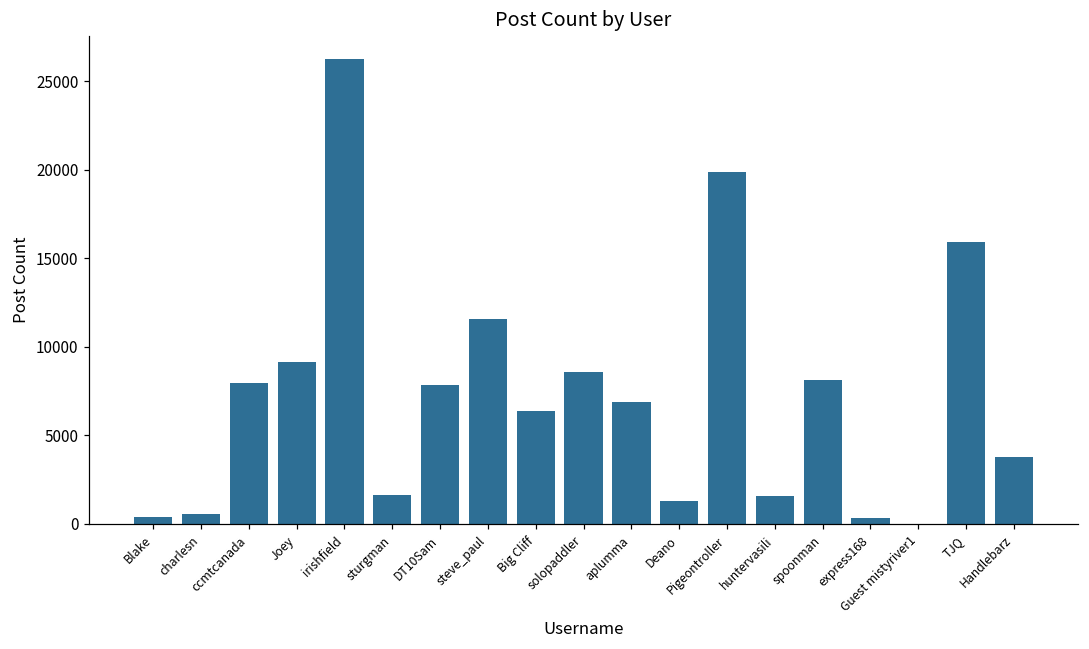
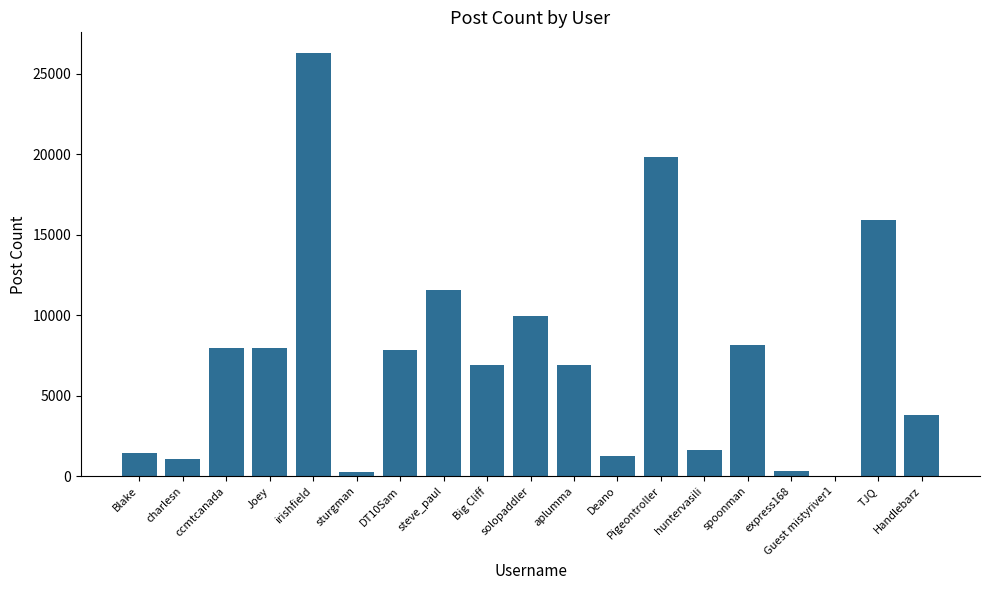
Blake: 400 -> 1400
charlesn: 600 -> 1100
Joey: 9100 -> 8000
sturgman: 1600 -> 200
Big Cliff: 6400 -> 6900
solopaddler: 8600 -> 9900
